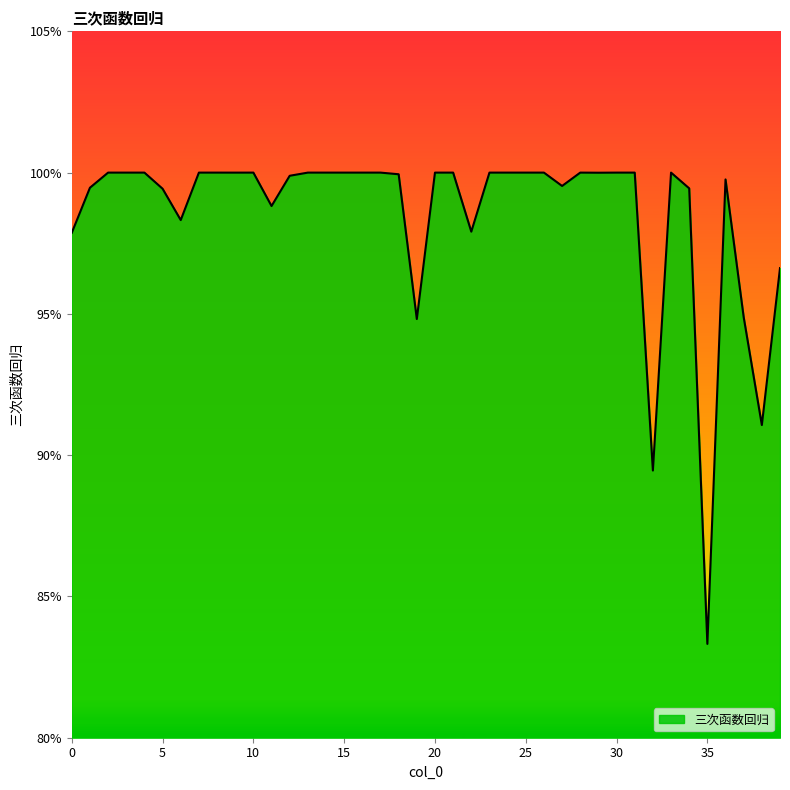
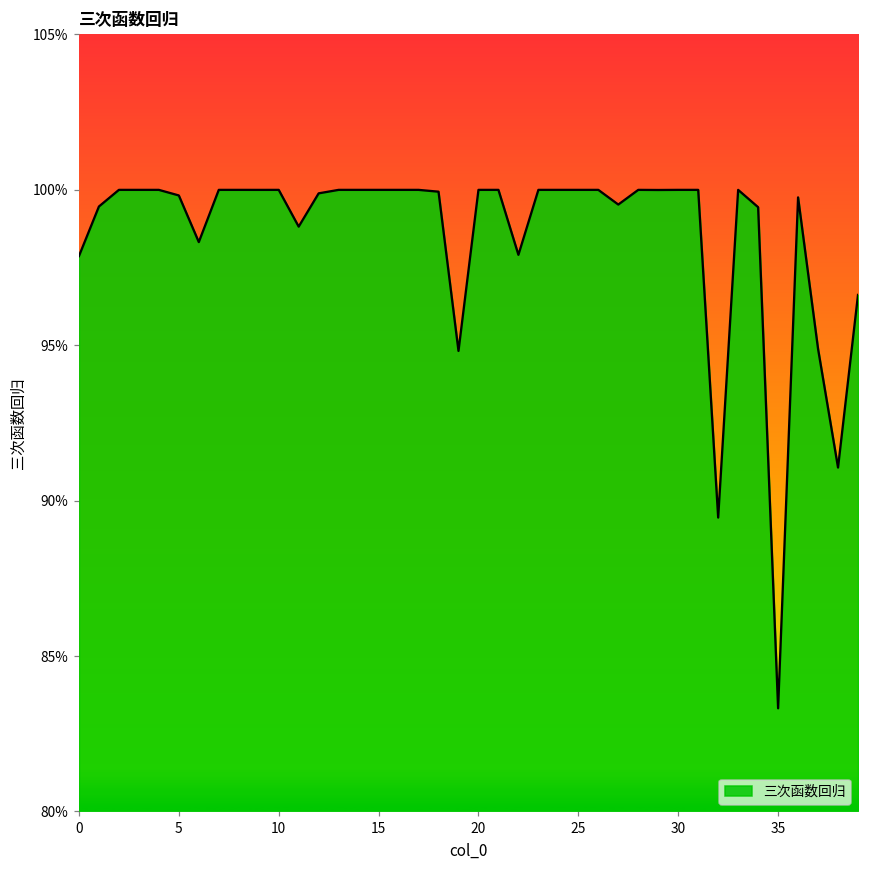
5: 99.4% -> 99.8%
